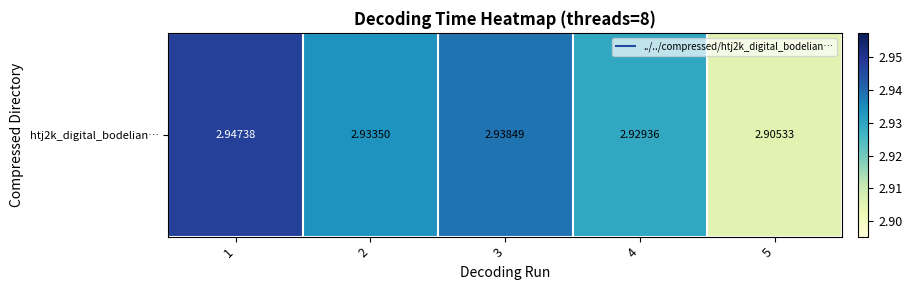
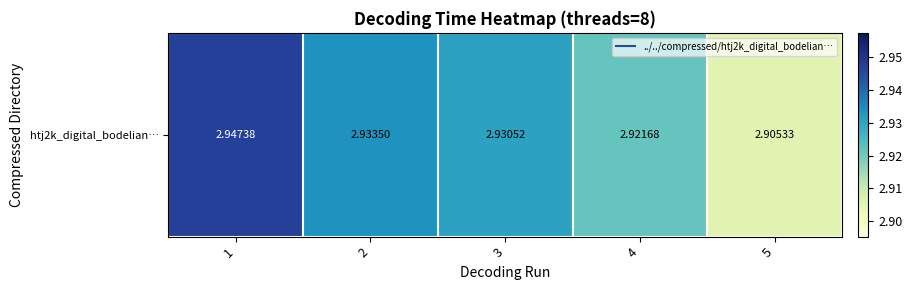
htj2k_digital_bodelian…, 3: 2.93849 -> 2.93052
htj2k_digital_bodelian…, 4: 2.92936 -> 2.92168
